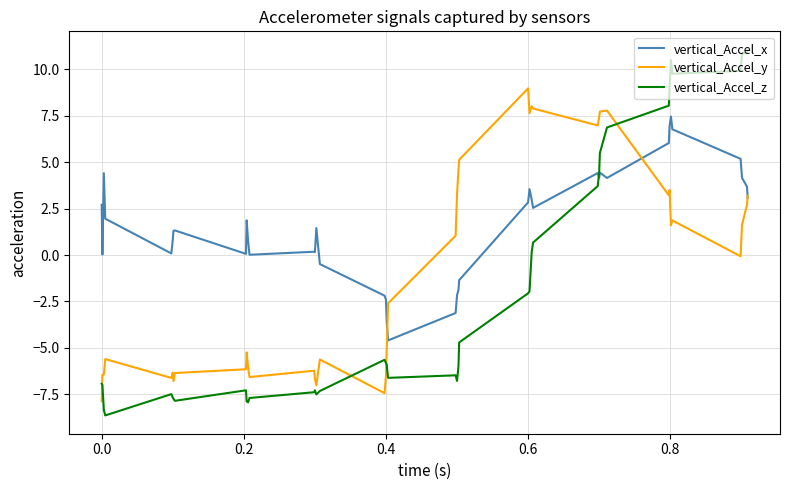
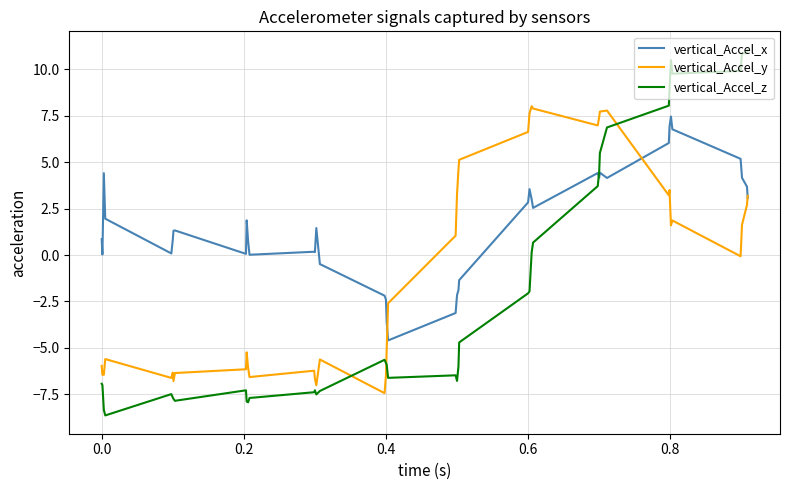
vertical_Accel_x, 0.0: 2.7 -> 0.9
vertical_Accel_y, 0.0: -7.9 -> -6.0
vertical_Accel_y, 0.6: 9.0 -> 6.6
